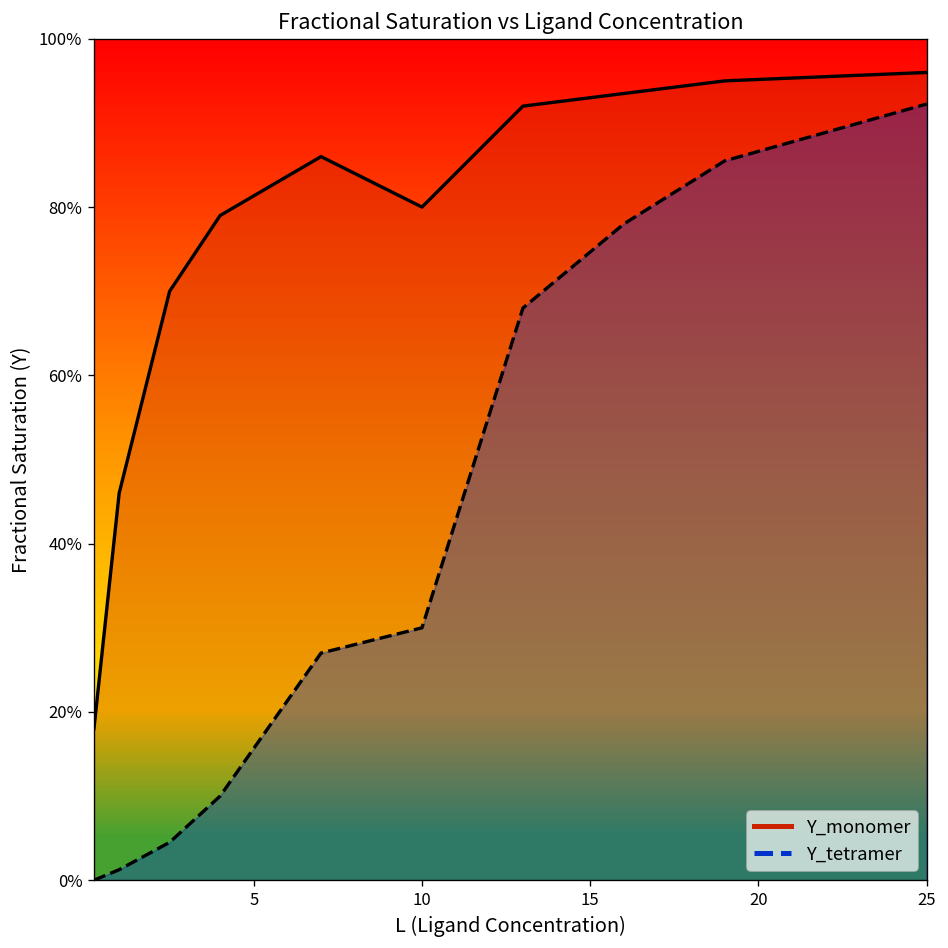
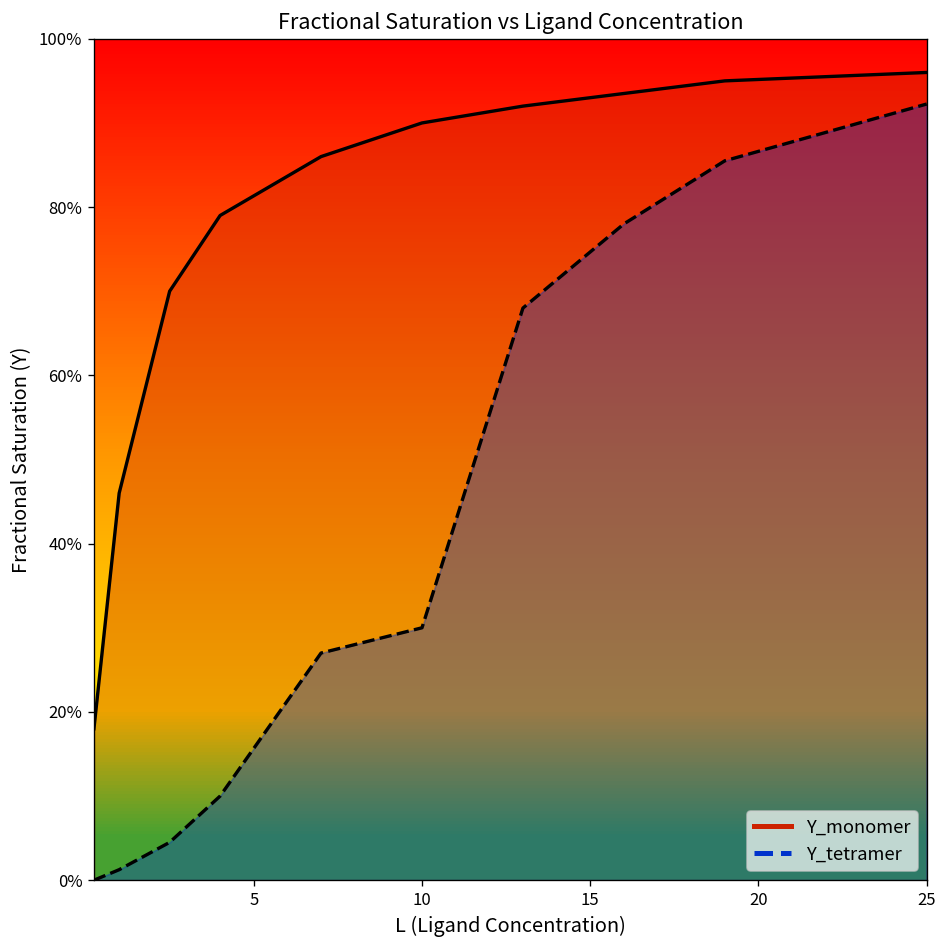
Y_monomer, 10: 80% -> 90%
